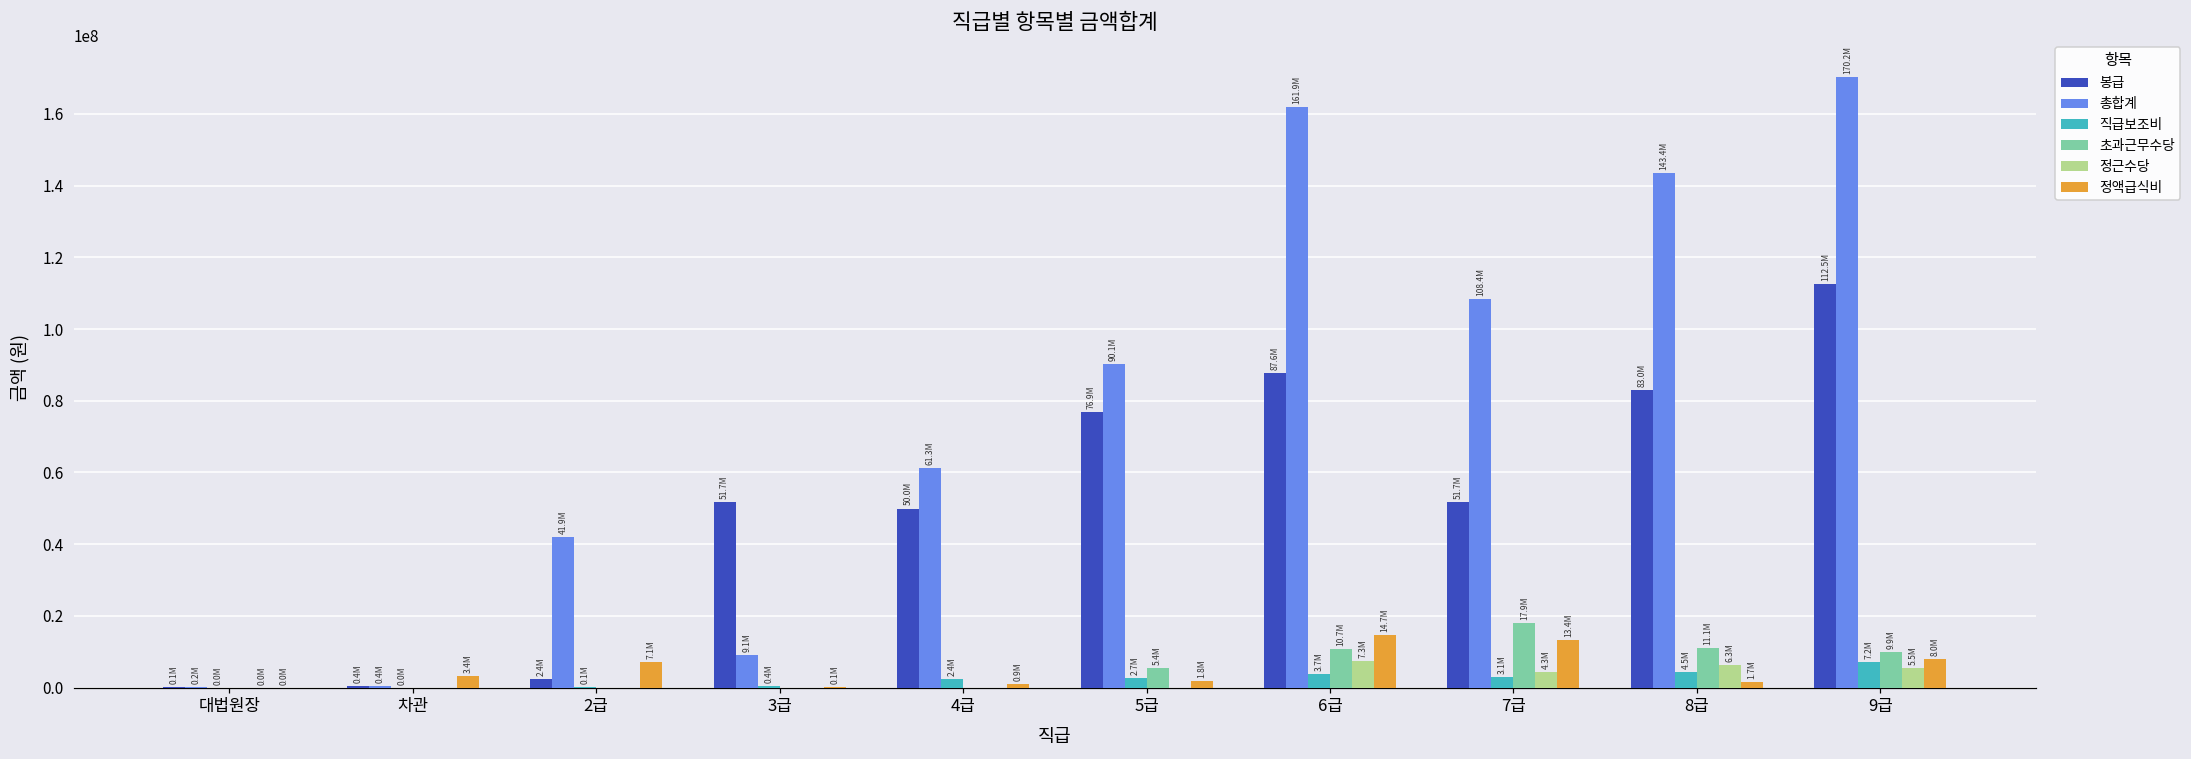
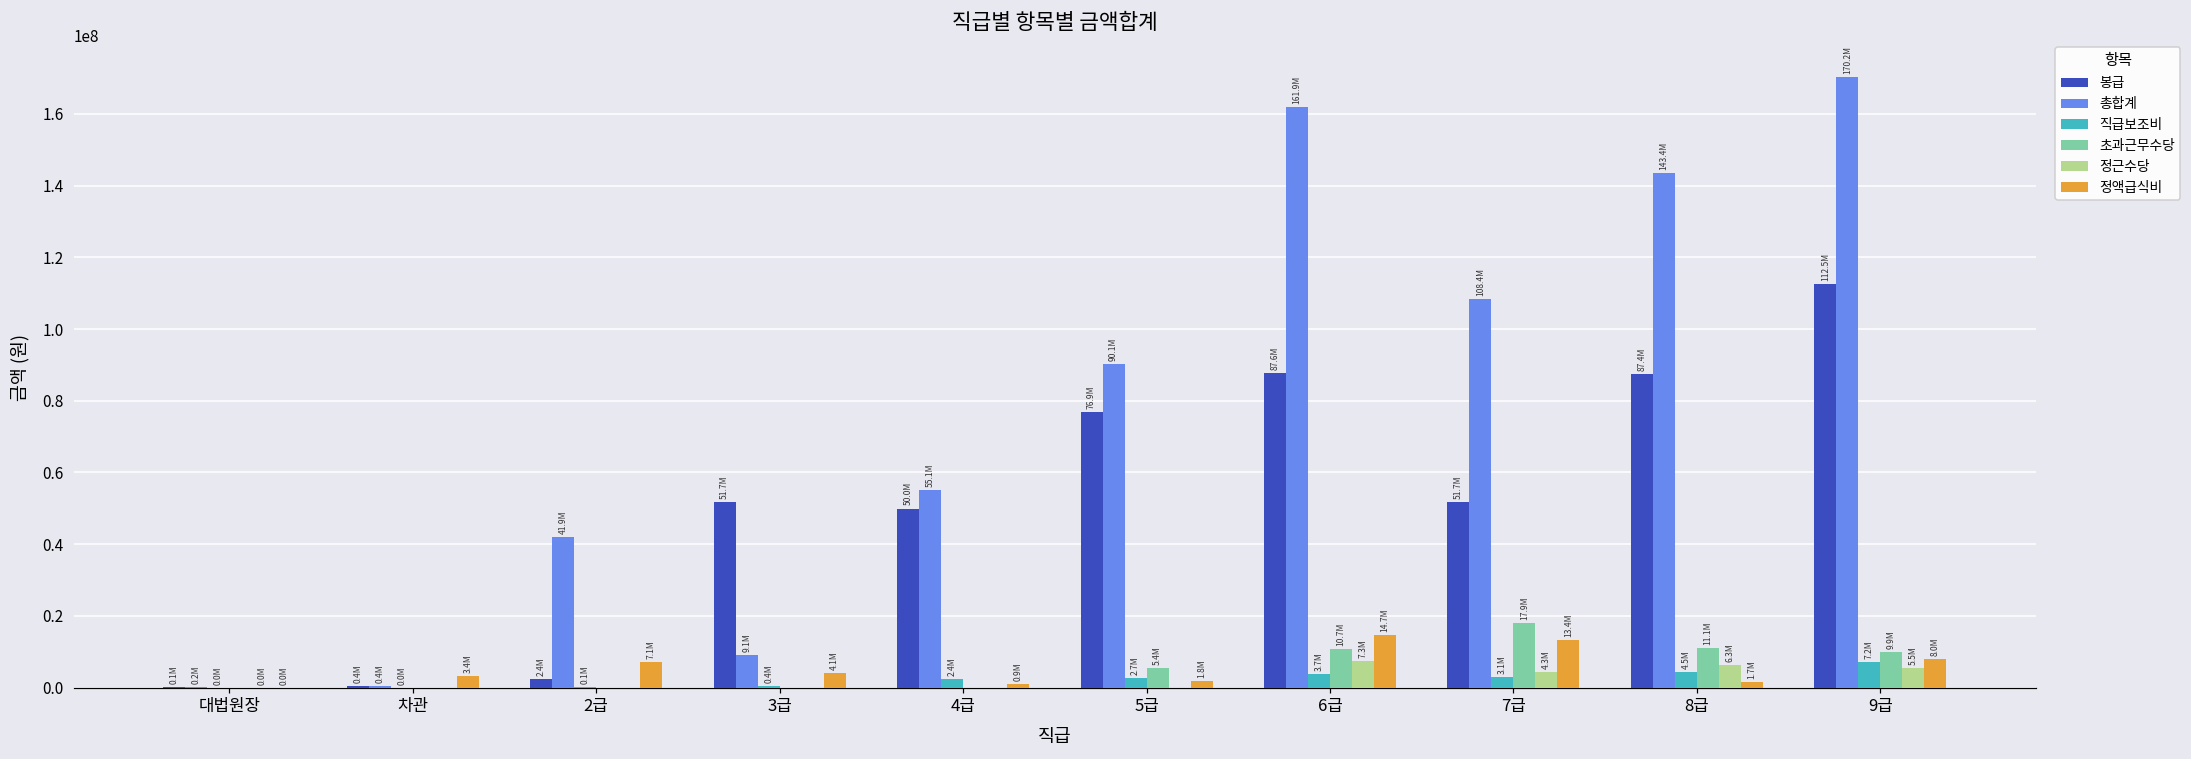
정액급식비, 3급: 0.1M -> 4.1M
총합계, 4급: 61.3M -> 55.1M
봉급, 8급: 83.0M -> 87.4M
